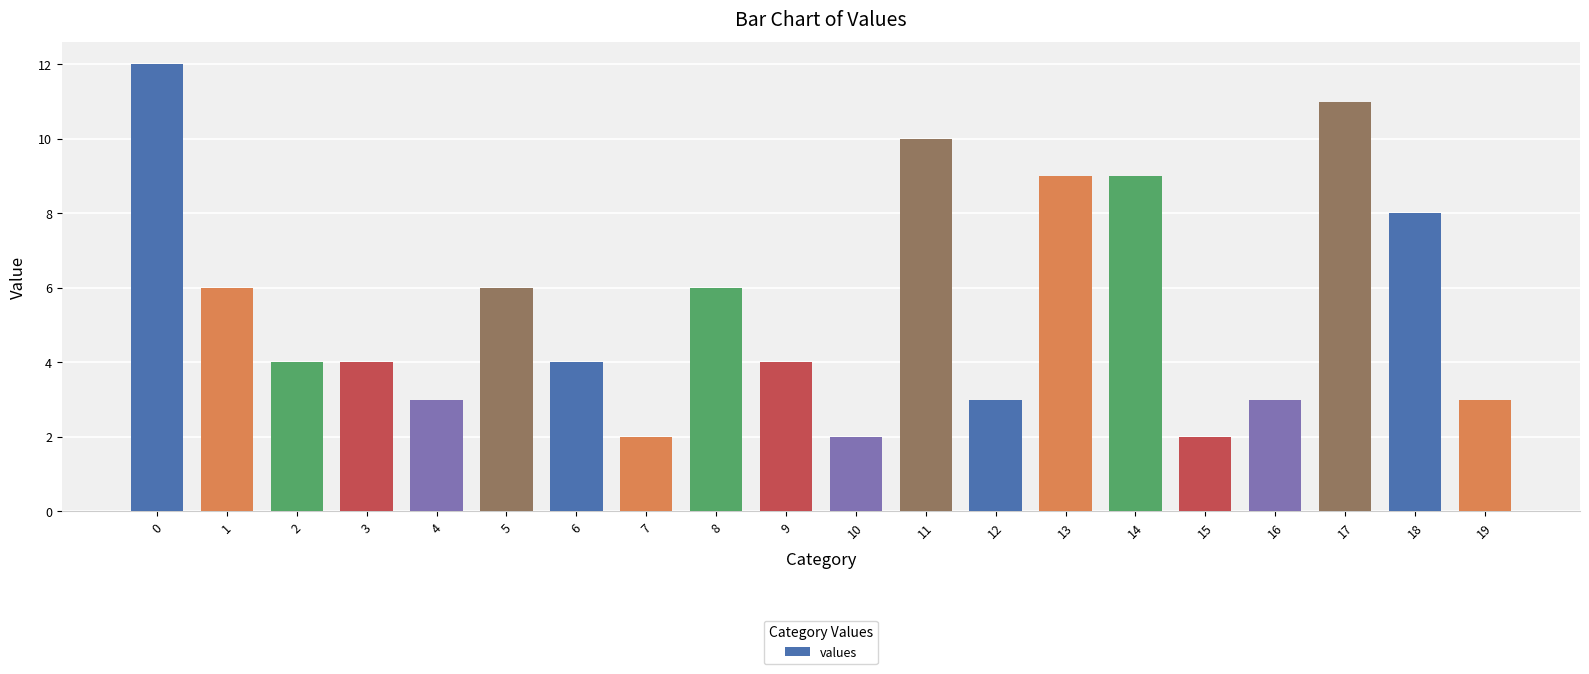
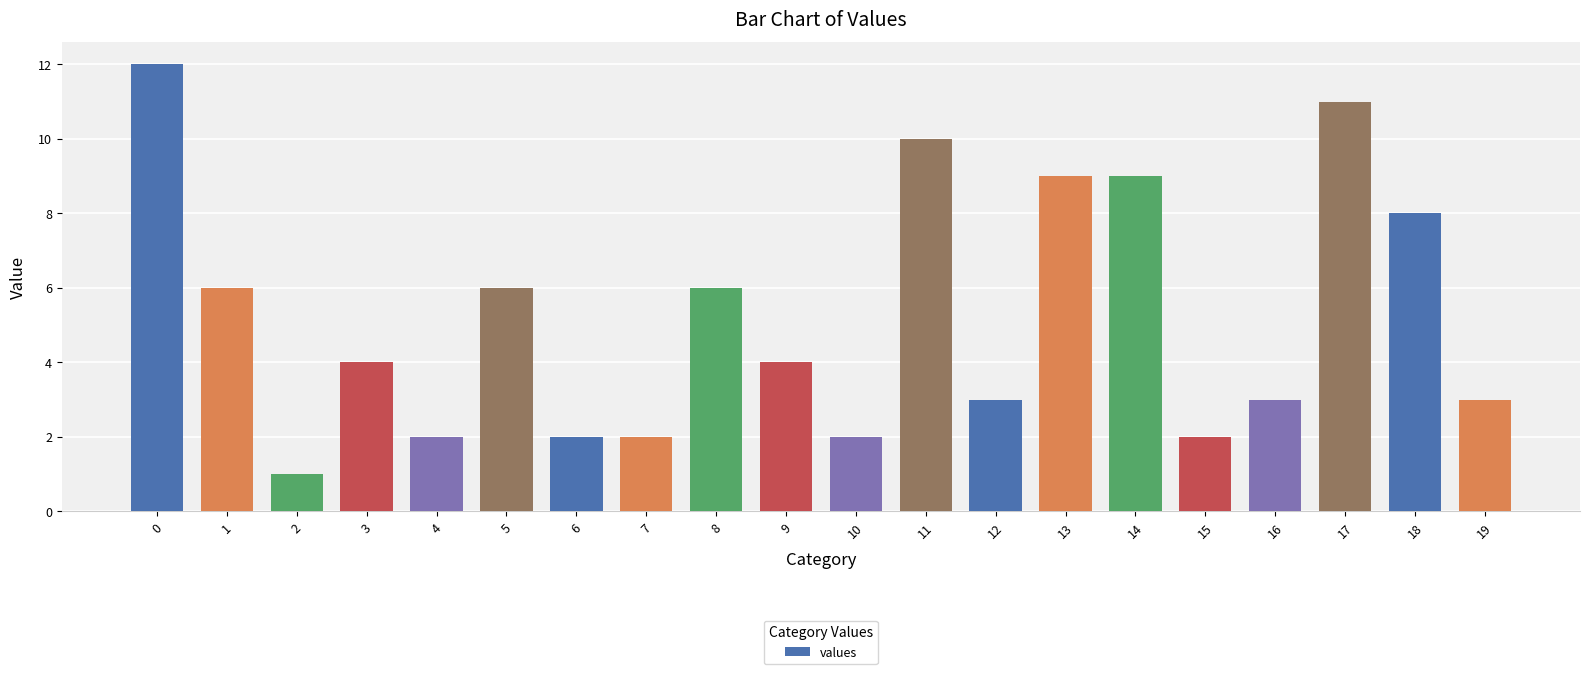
2: 4 -> 1
4: 3 -> 2
6: 4 -> 2
